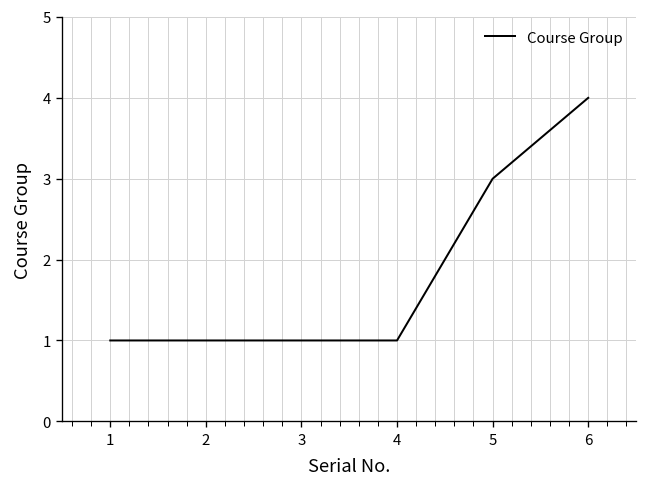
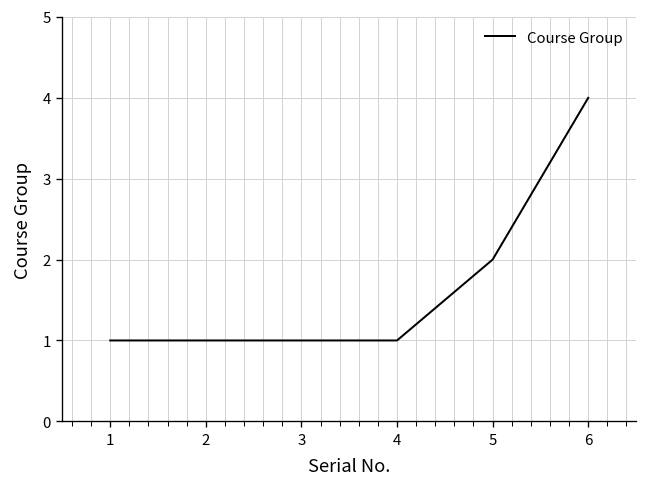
5: 3 -> 2
